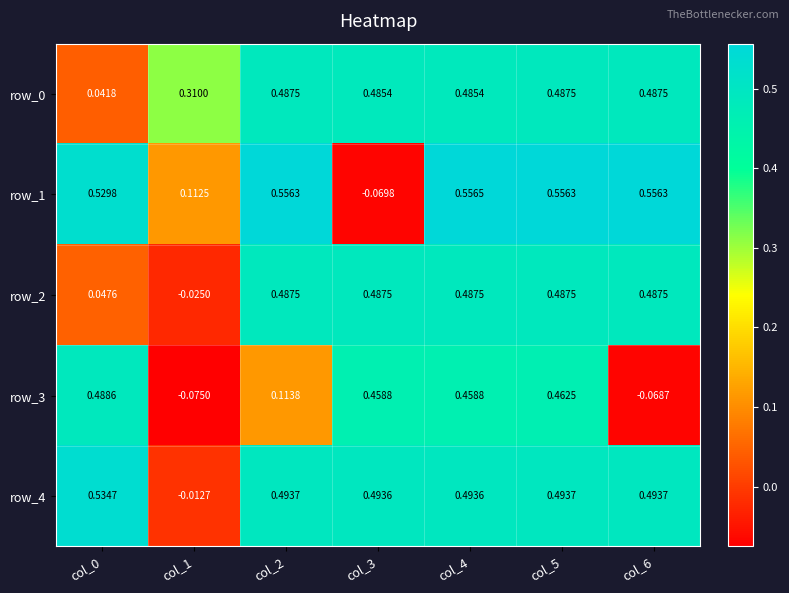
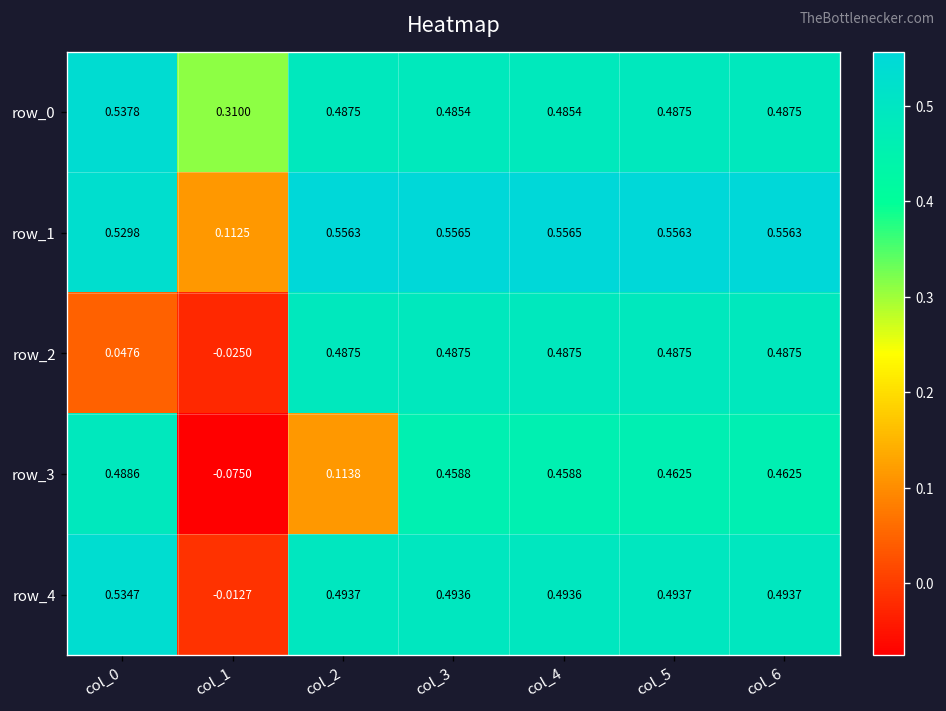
row_0, col_0: 0.0418 -> 0.5378
row_1, col_3: -0.0698 -> 0.5565
row_3, col_6: -0.0687 -> 0.4625
